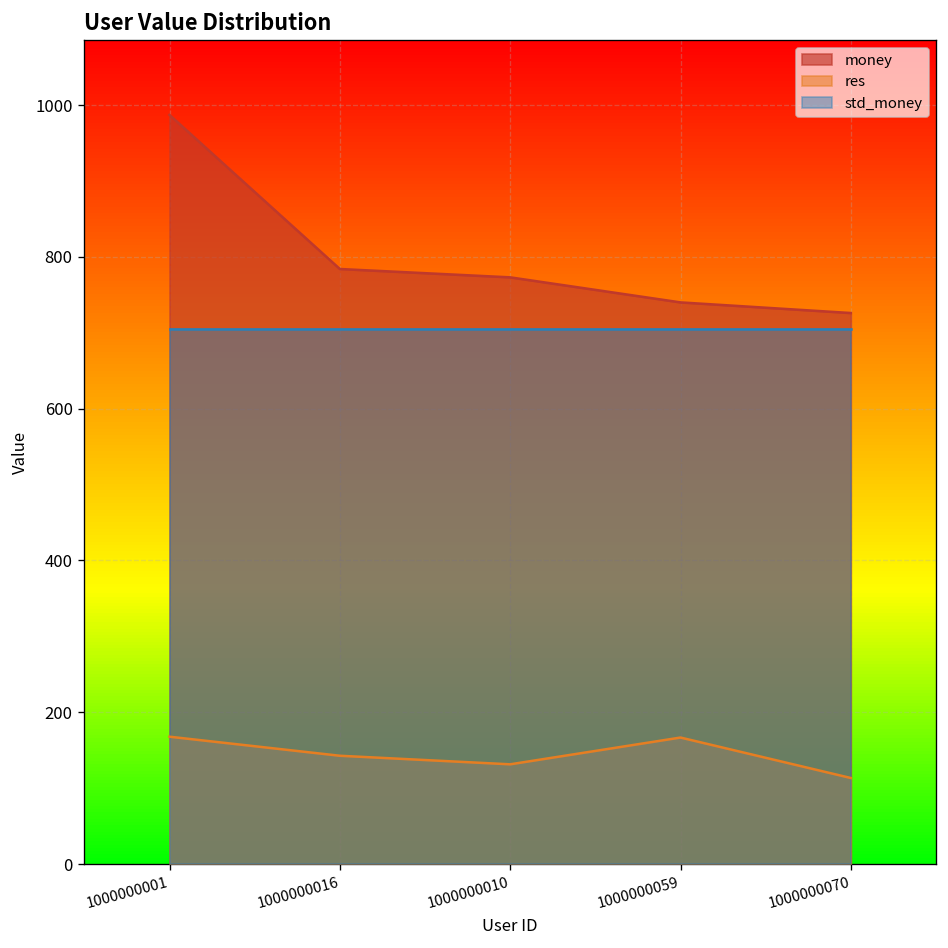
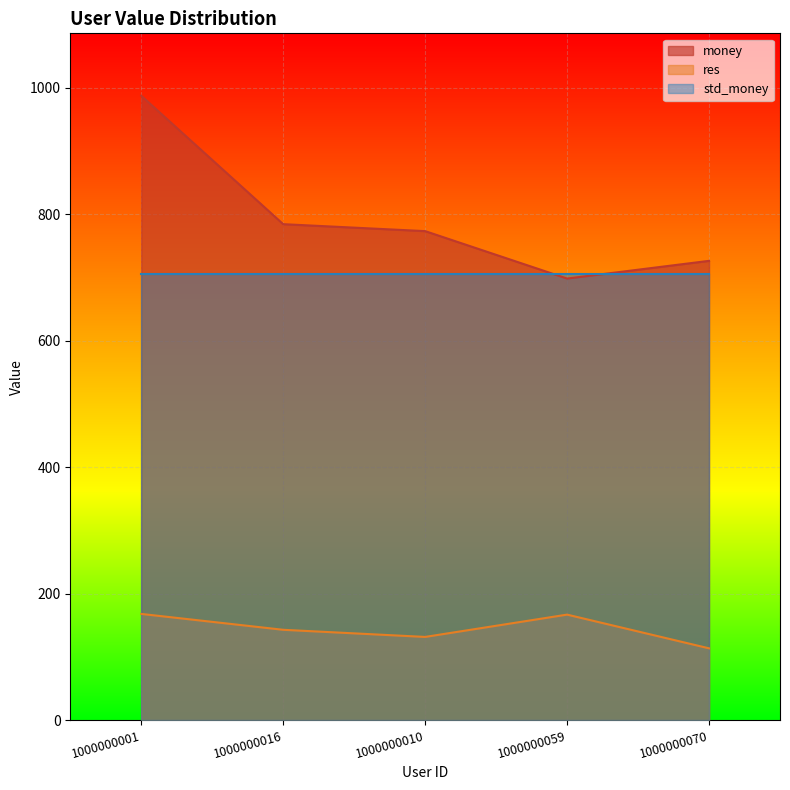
money, 1000000059: 740 -> 700
